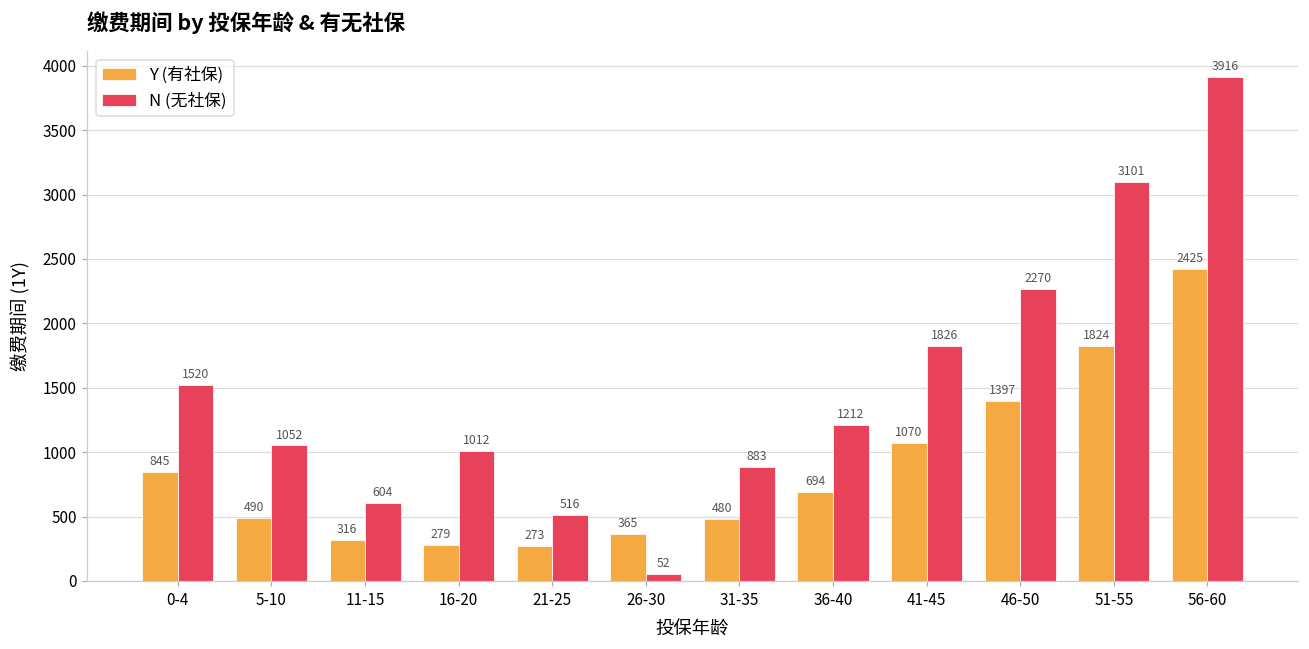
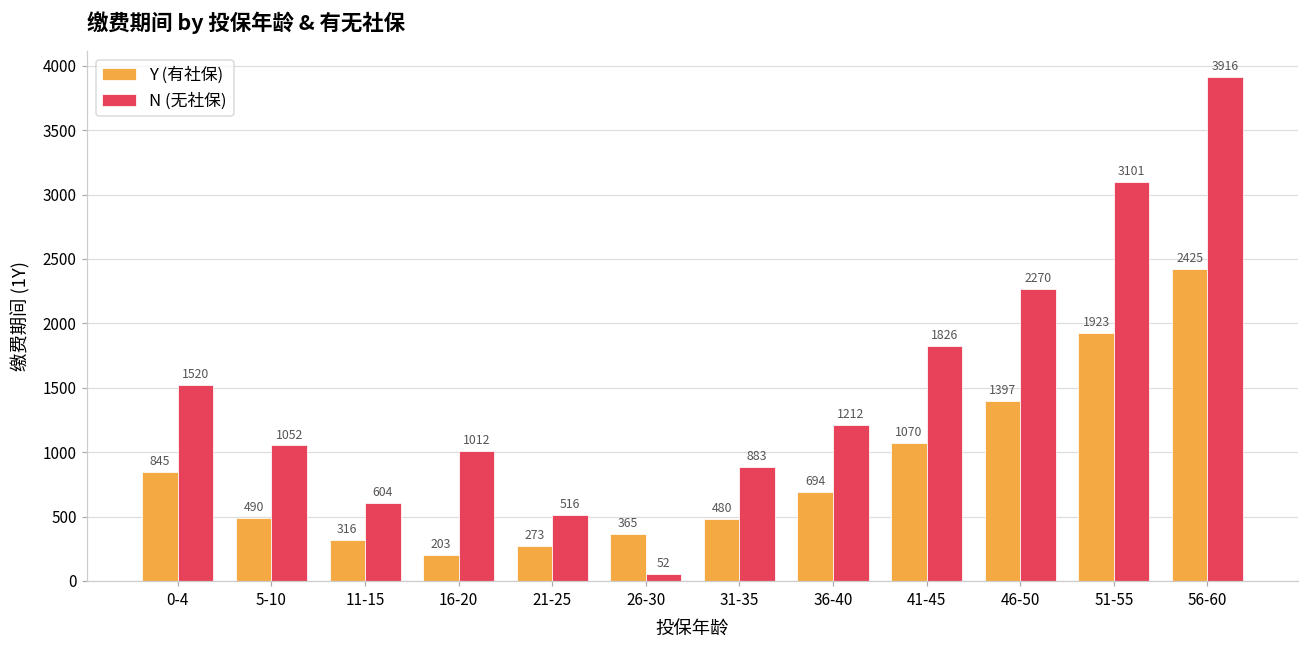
Y (有社保), 16-20: 279 -> 203
Y (有社保), 51-55: 1824 -> 1923
